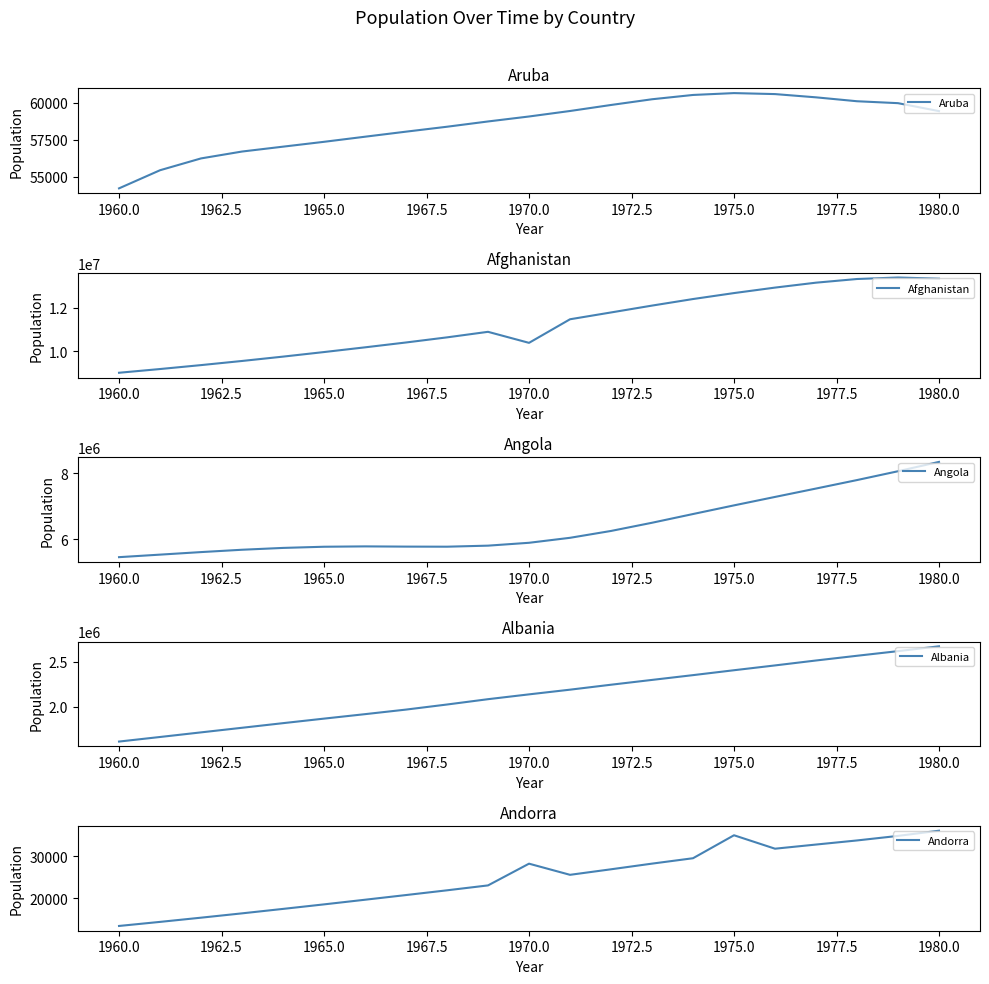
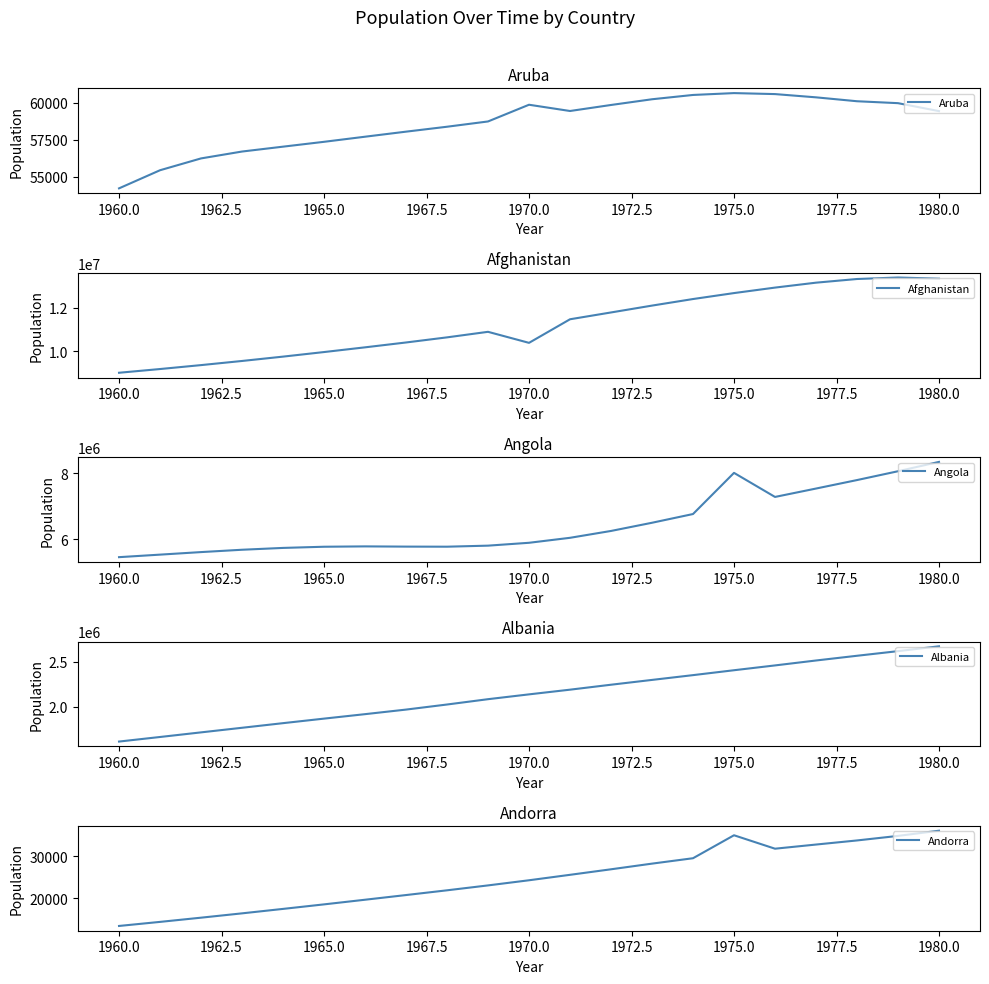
Aruba, 1970.0: 59100 -> 59900
Angola, 1975.0: 7000000 -> 8000000
Andorra, 1970.0: 28000 -> 24000
